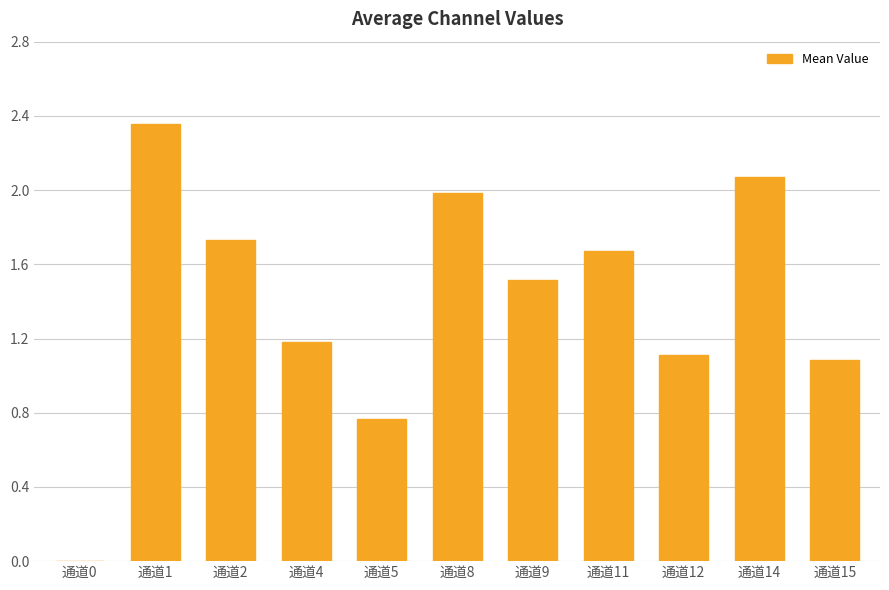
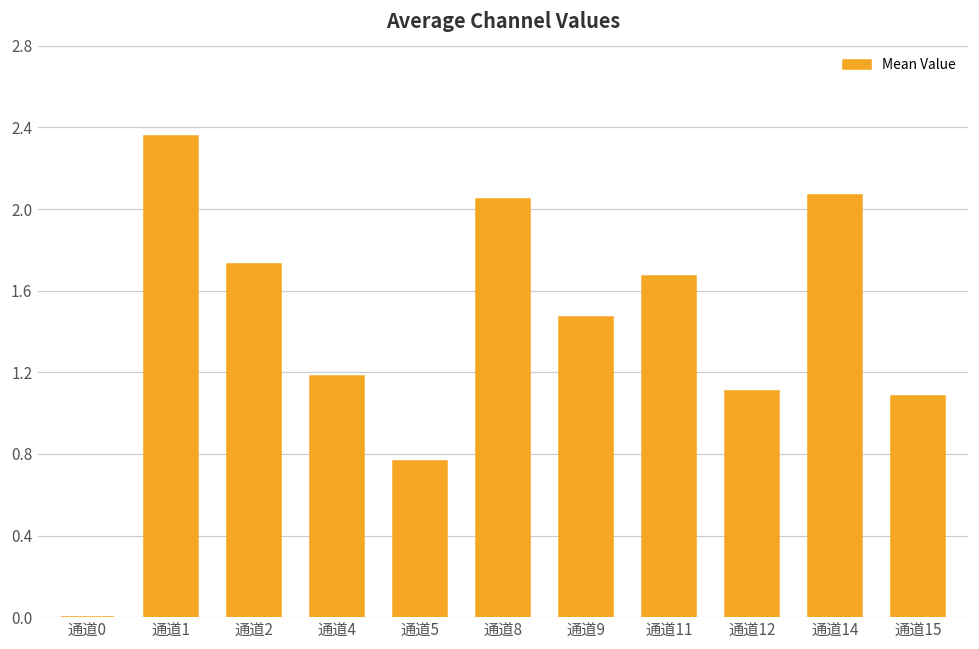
通道8: 1.99 -> 2.05
通道9: 1.52 -> 1.47
